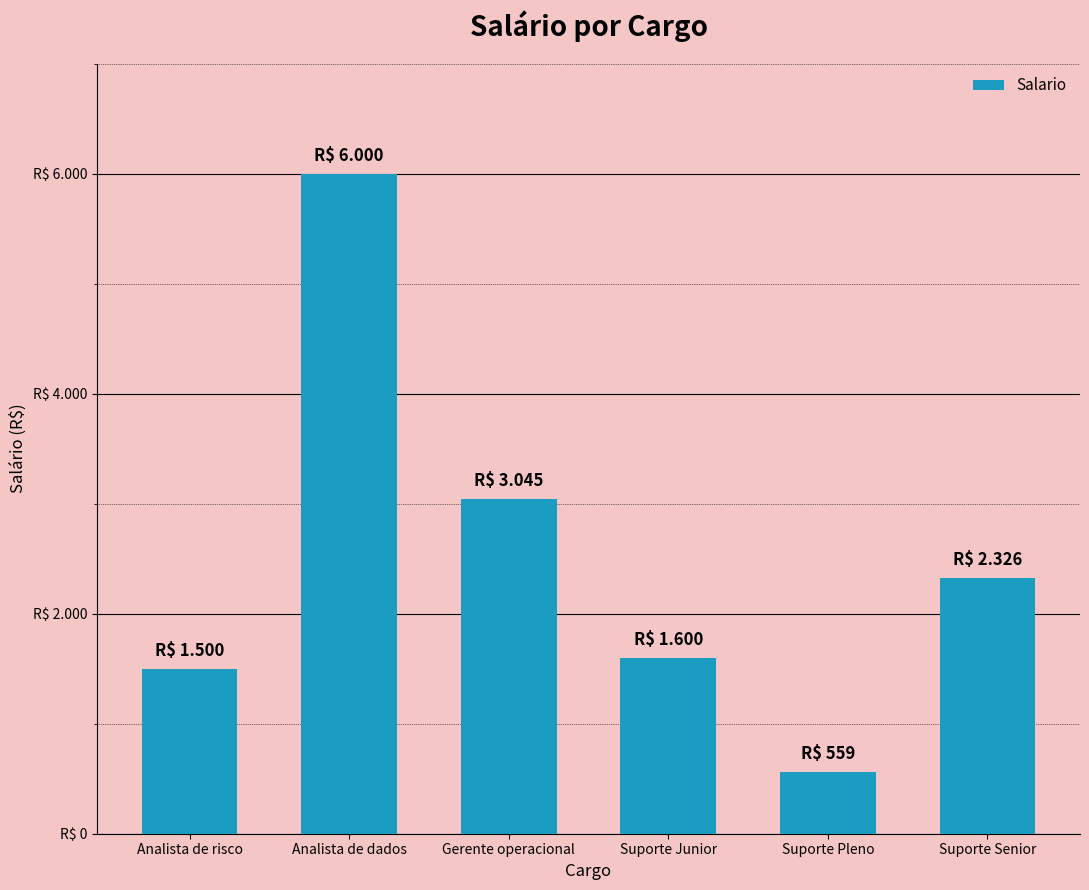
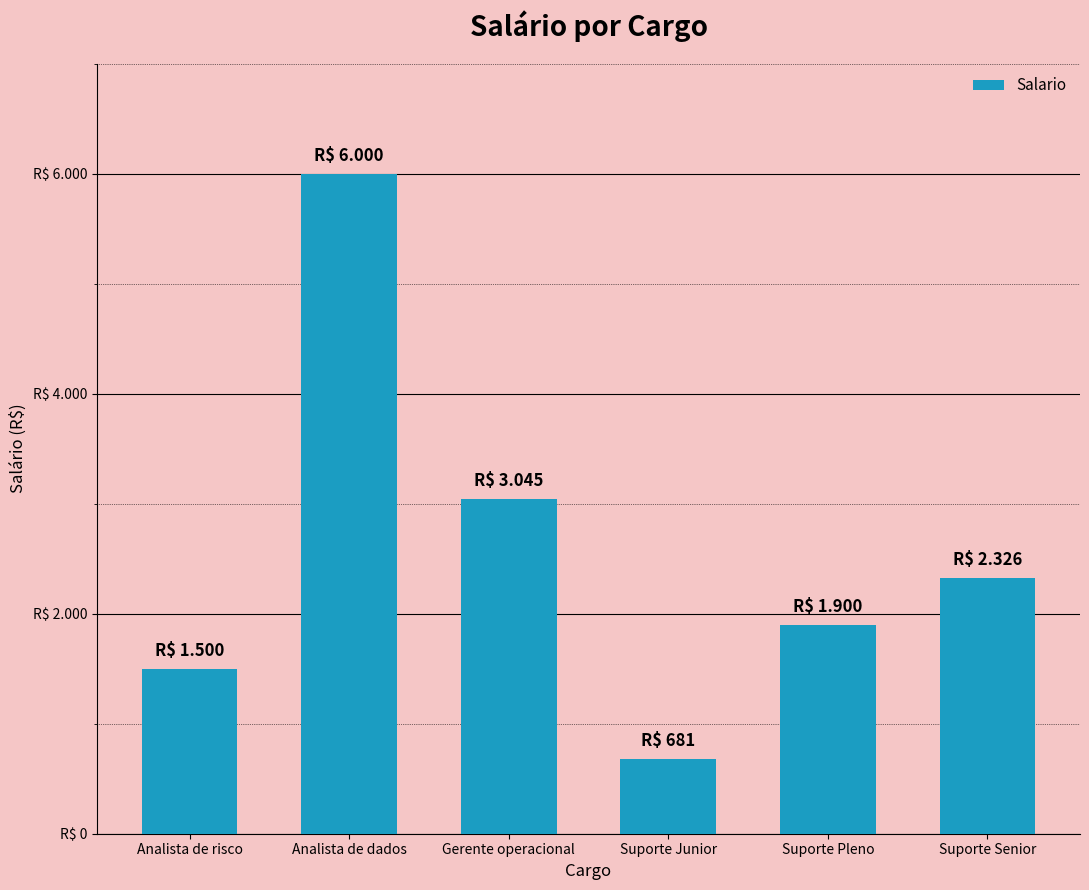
Suporte Junior: 1.600 -> 681
Suporte Pleno: 559 -> 1.900
